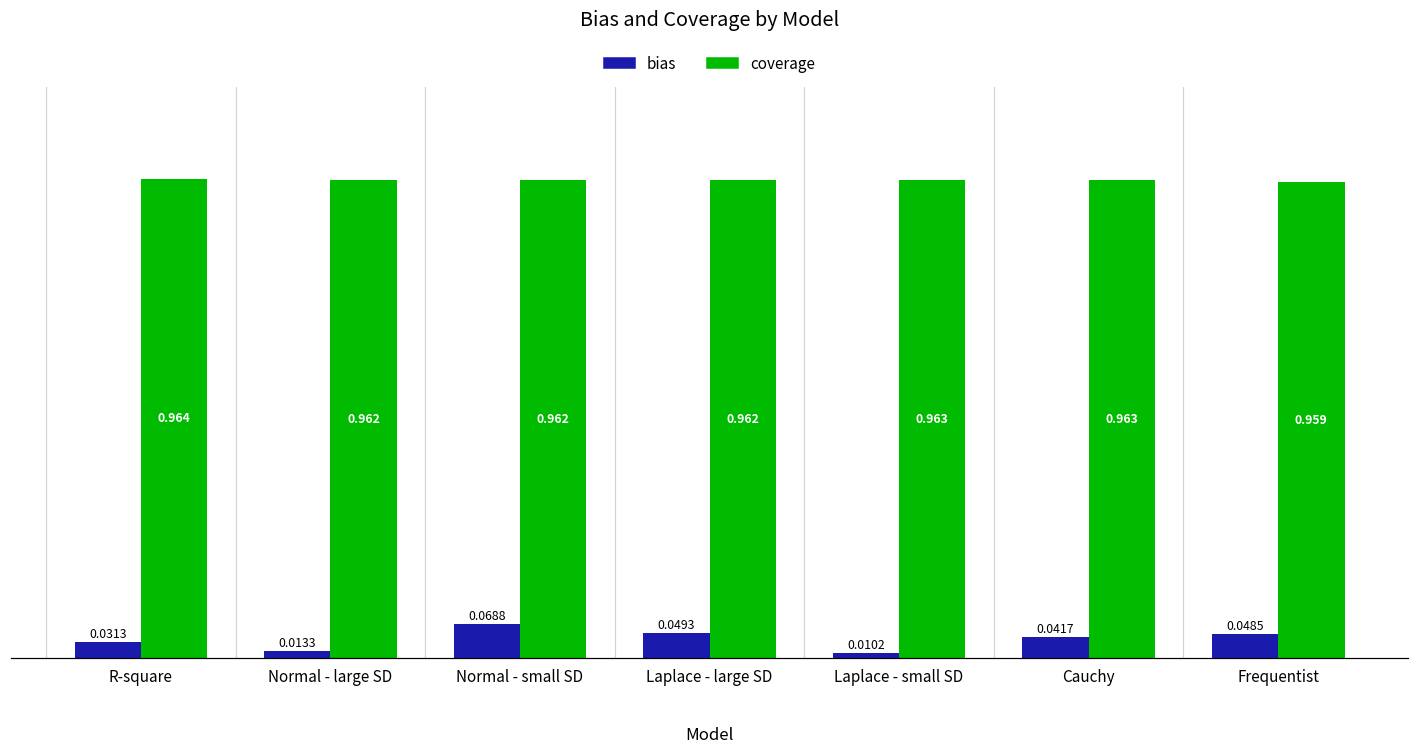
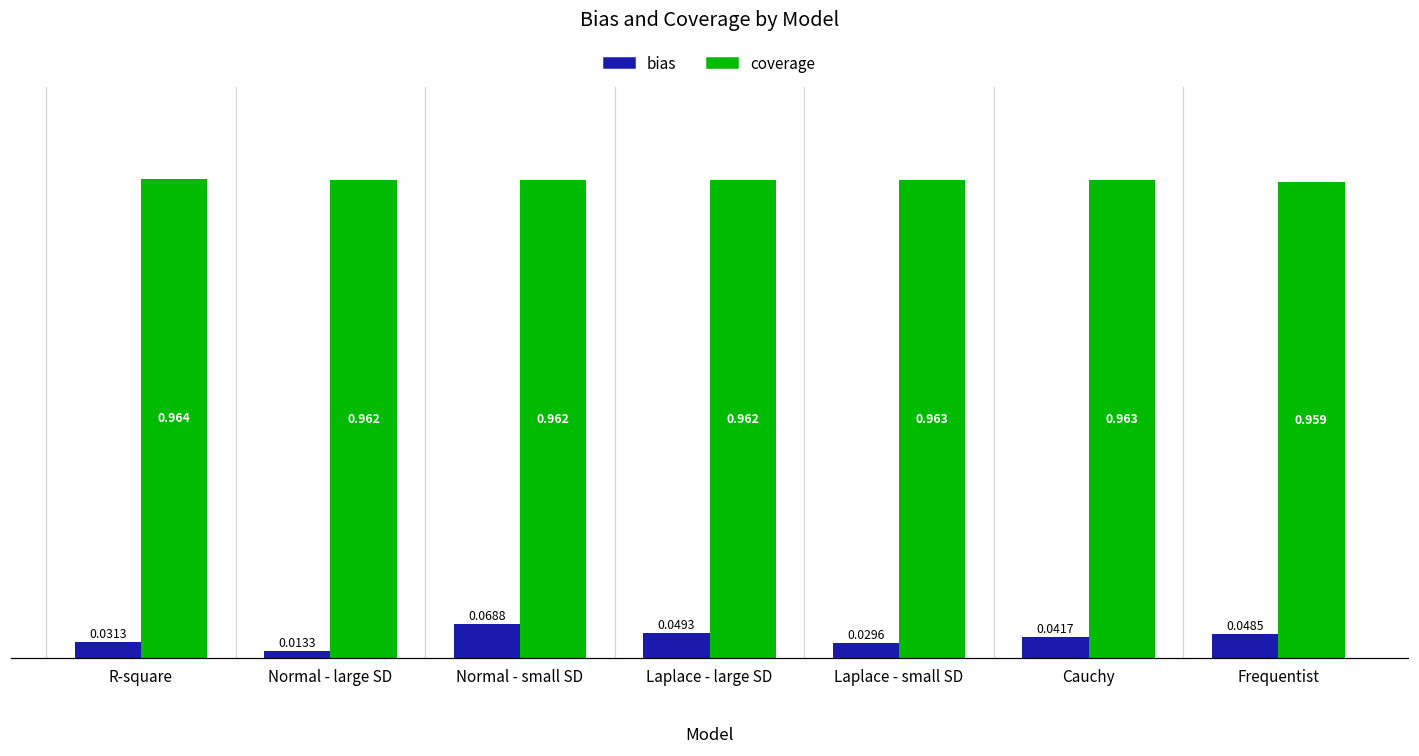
bias, Laplace - small SD: 0.0102 -> 0.0296
